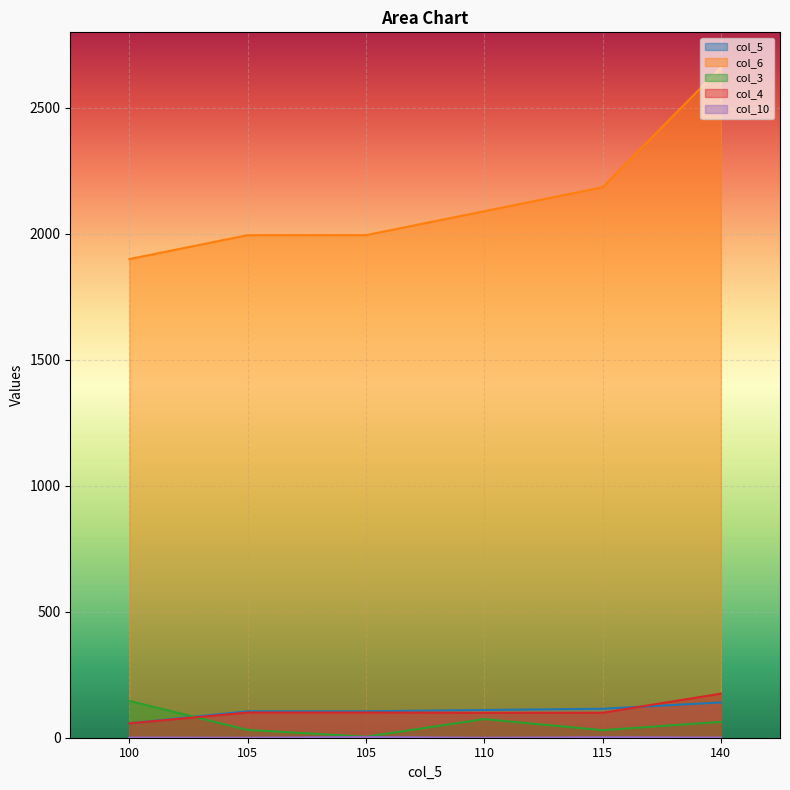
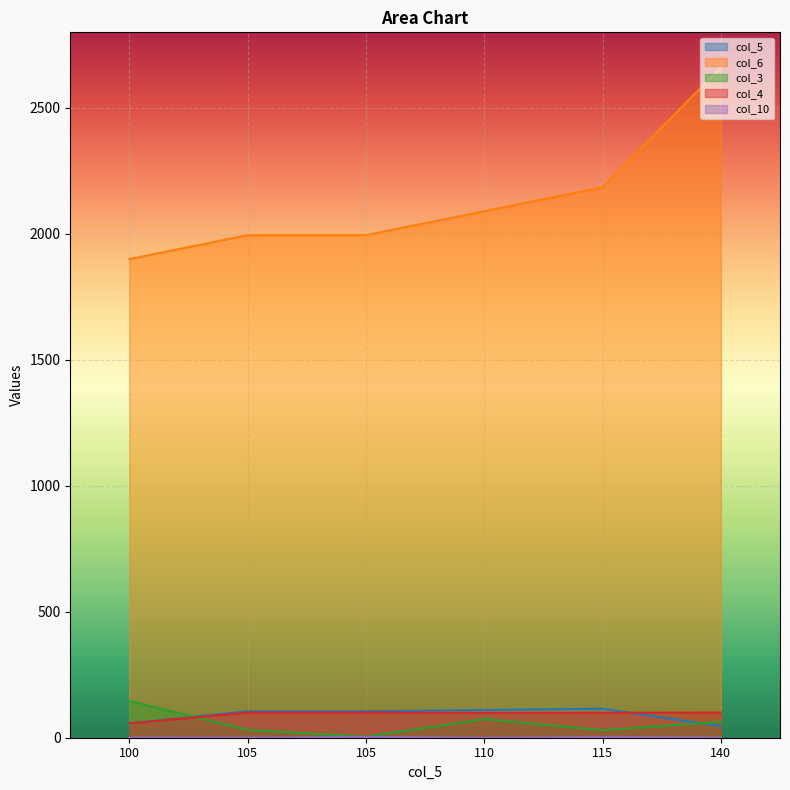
col_5, 140: 140 -> 50
col_4, 140: 180 -> 100
